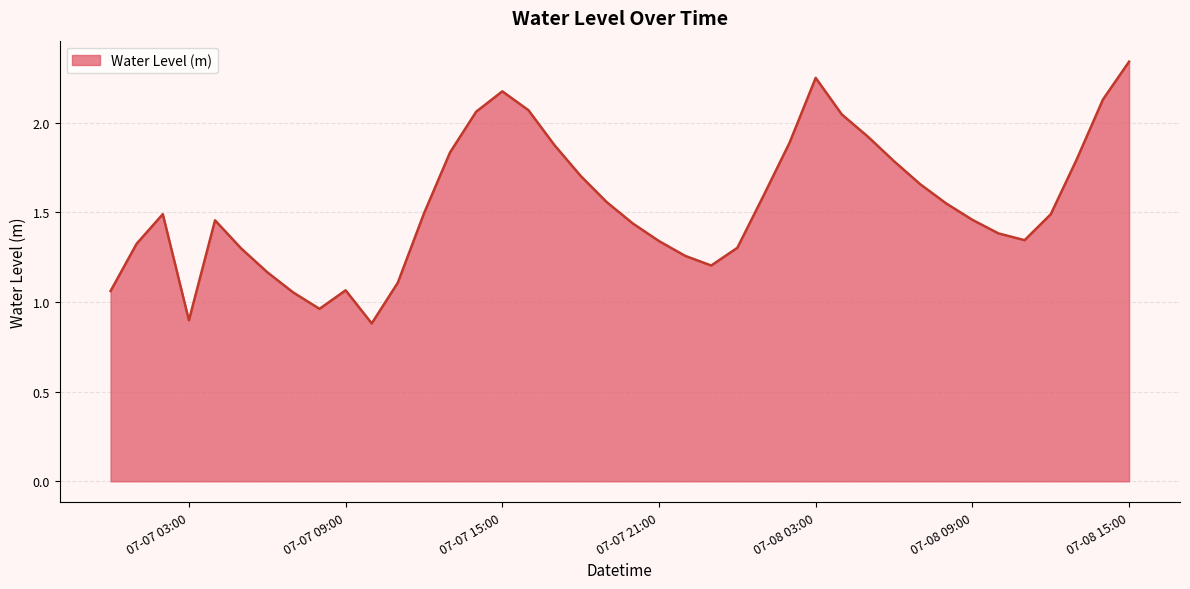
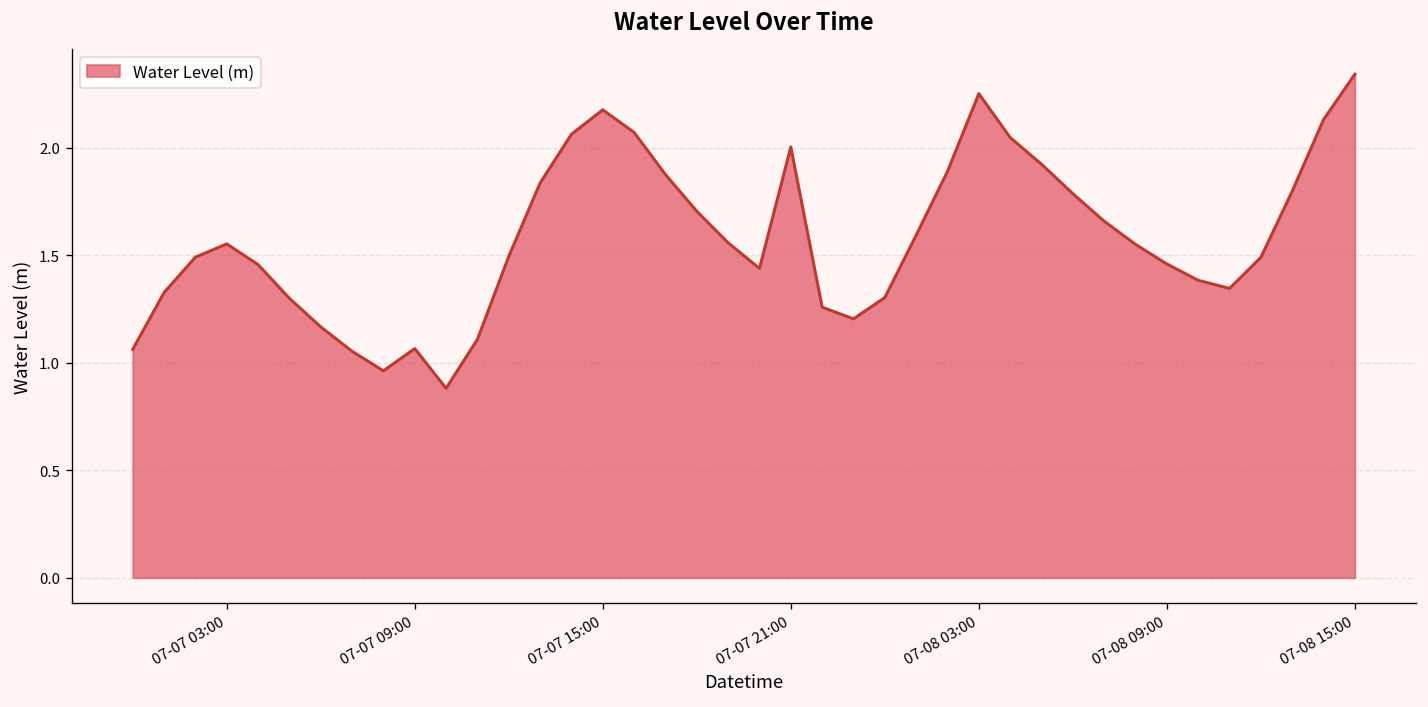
07-07 03:00: 0.90 -> 1.55
07-07 21:00: 1.34 -> 2.00
